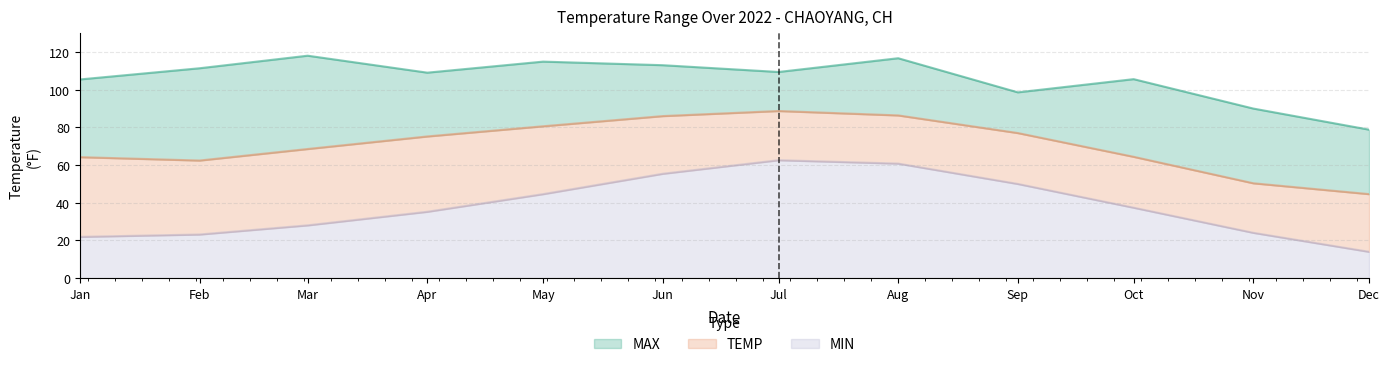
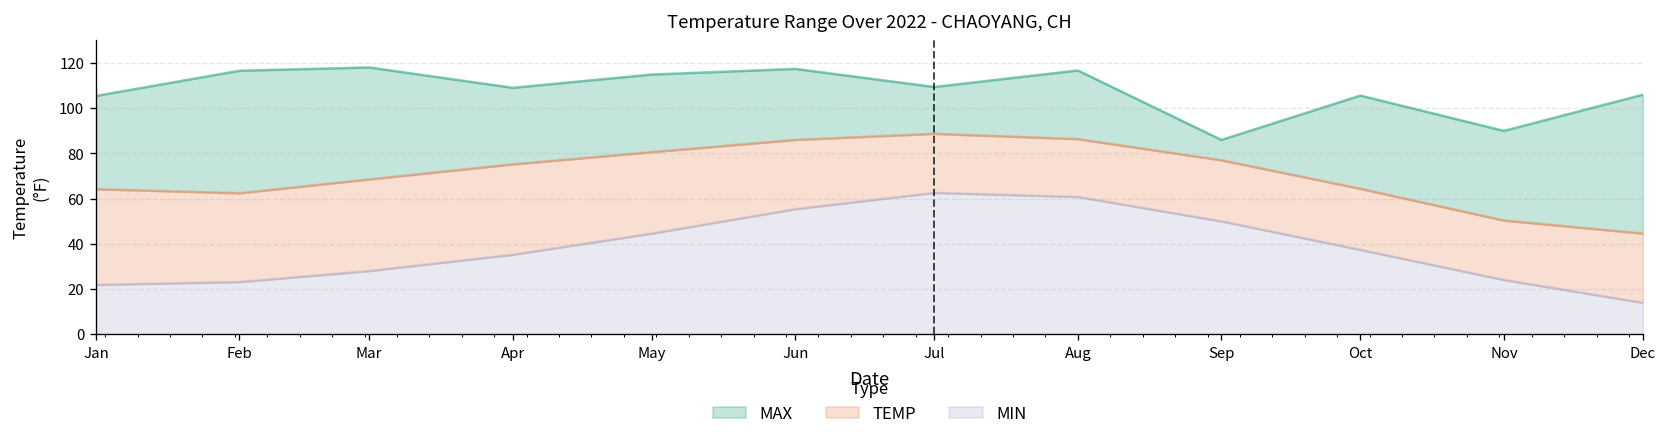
MAX, Feb: 111 -> 117
MAX, Jun: 113 -> 117
MAX, Sep: 99 -> 86
MAX, Dec: 79 -> 106
